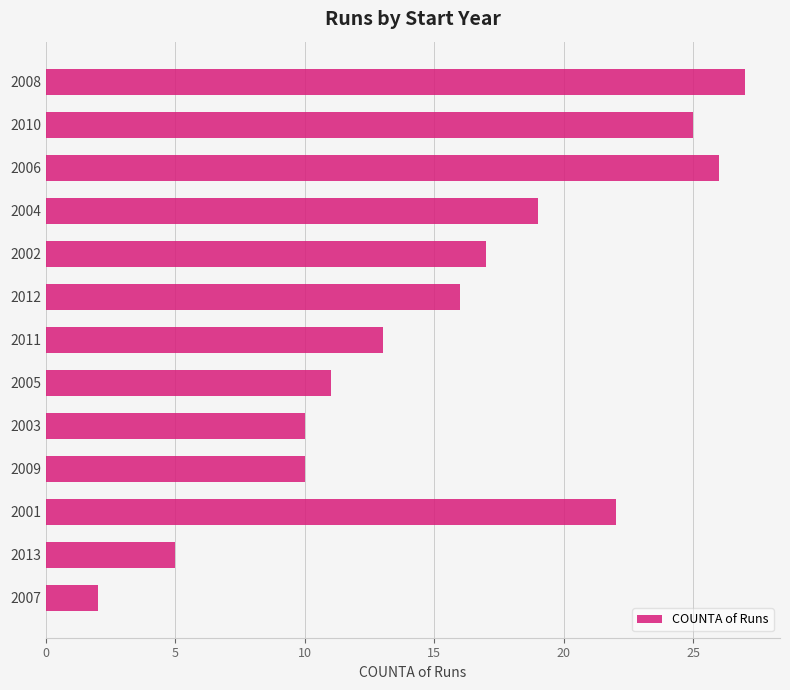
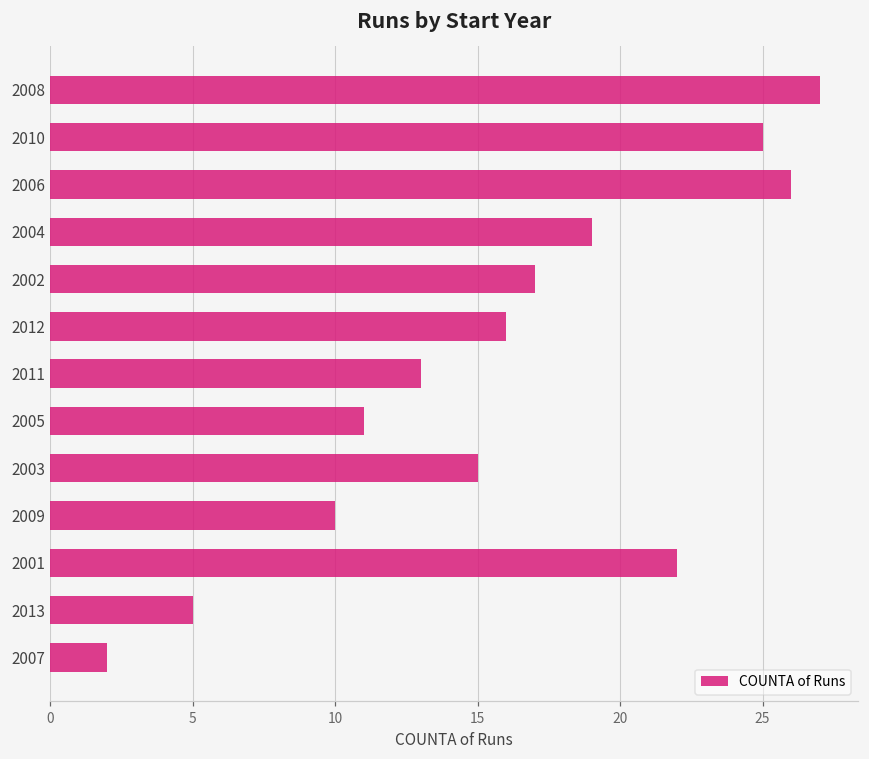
2003: 10 -> 15
